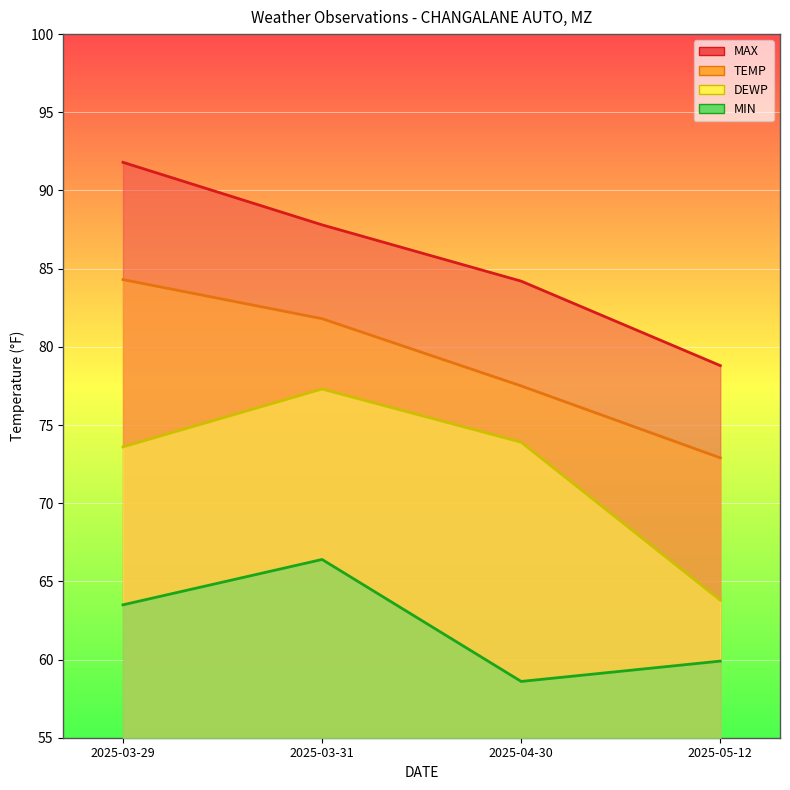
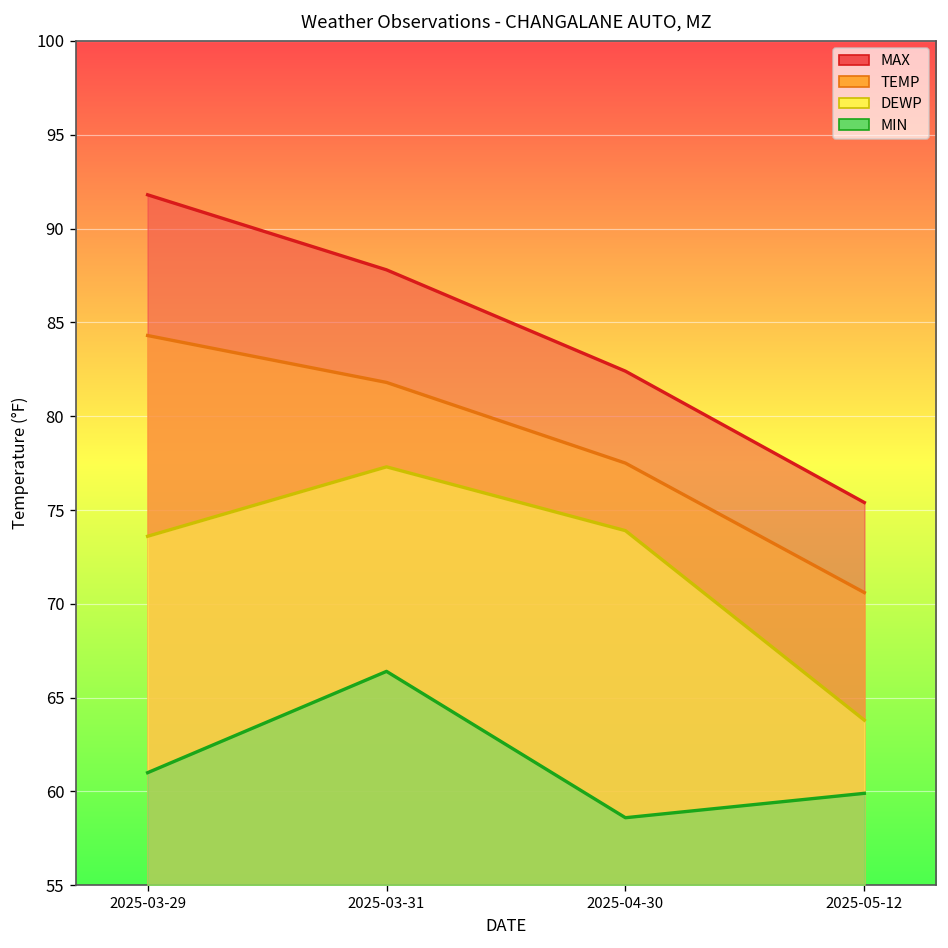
MIN, 2025-03-29: 63.5 -> 61.0
MAX, 2025-04-30: 84.2 -> 82.4
MAX, 2025-05-12: 78.8 -> 75.4
TEMP, 2025-05-12: 72.9 -> 70.6
